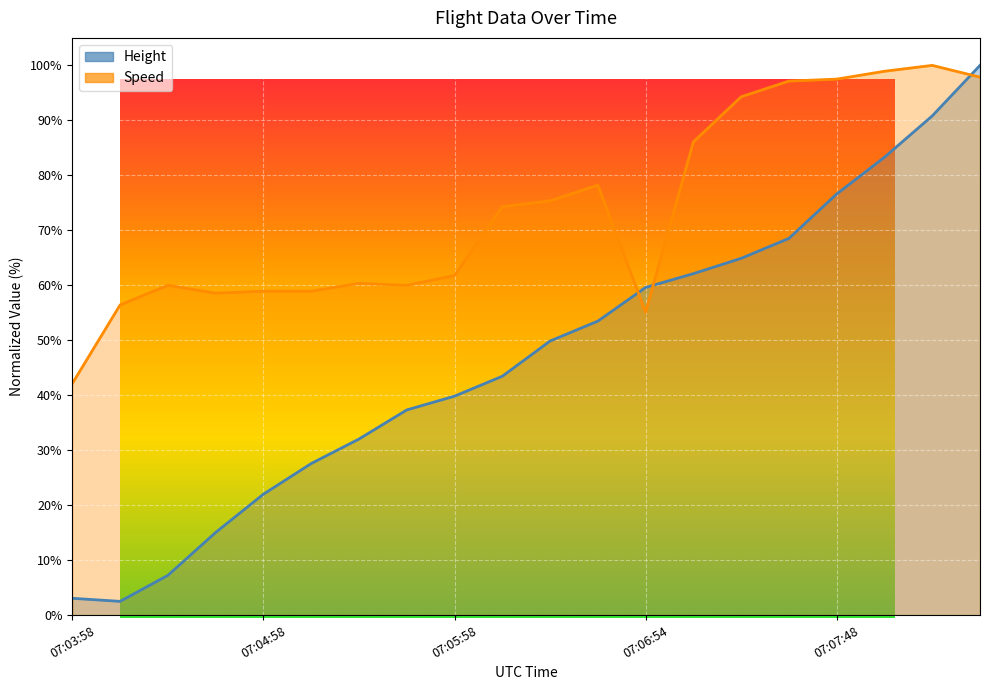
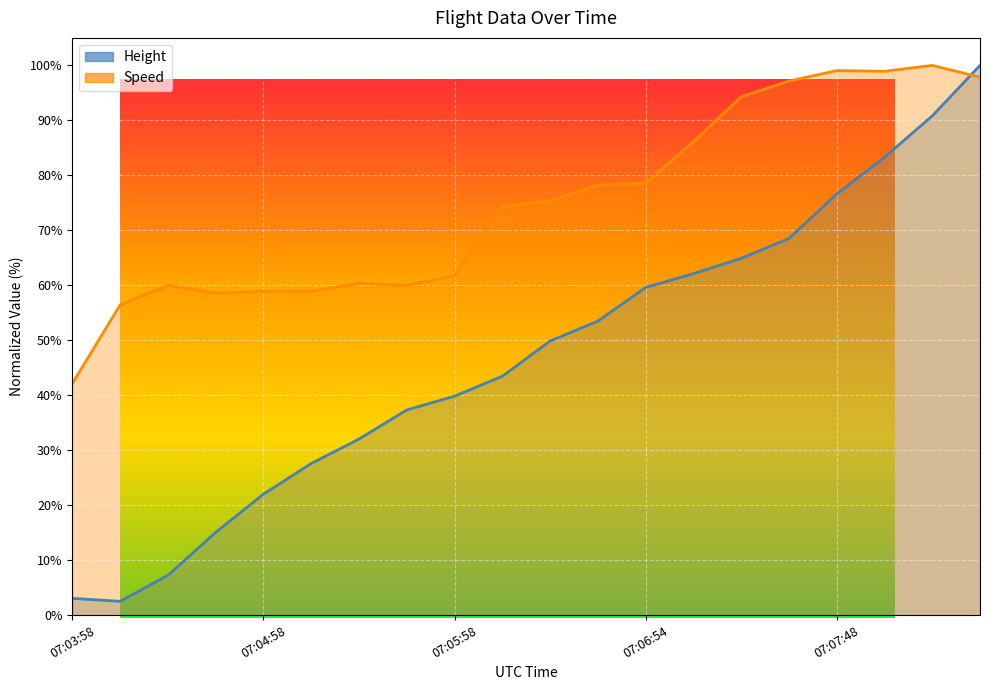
Speed, 07:06:54: 55% -> 79%
Speed, 07:07:48: 98% -> 99%
